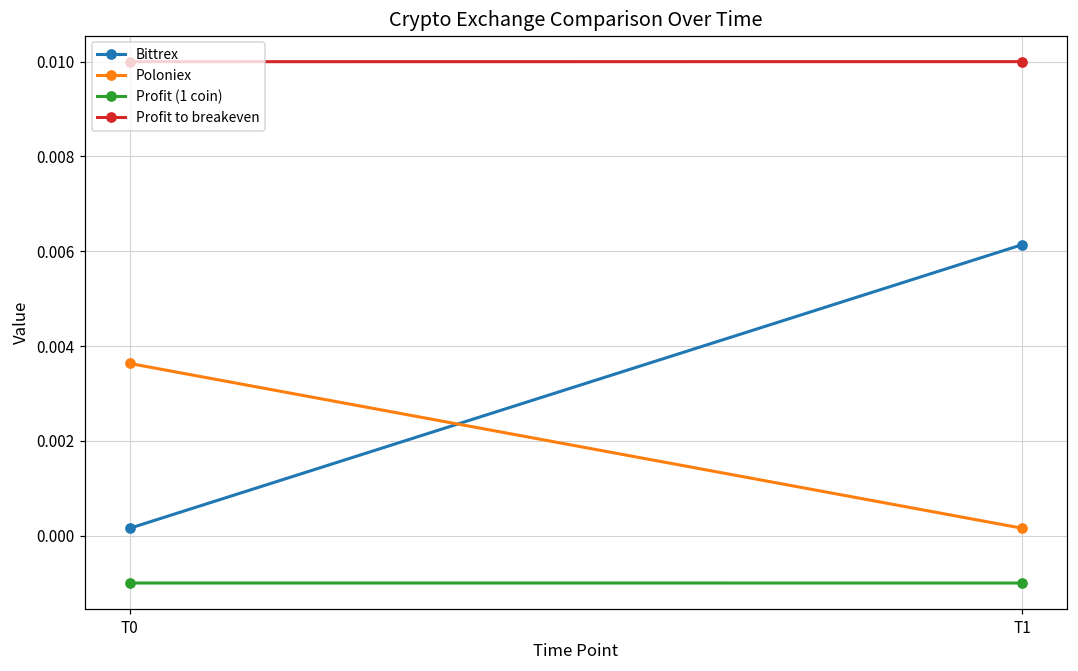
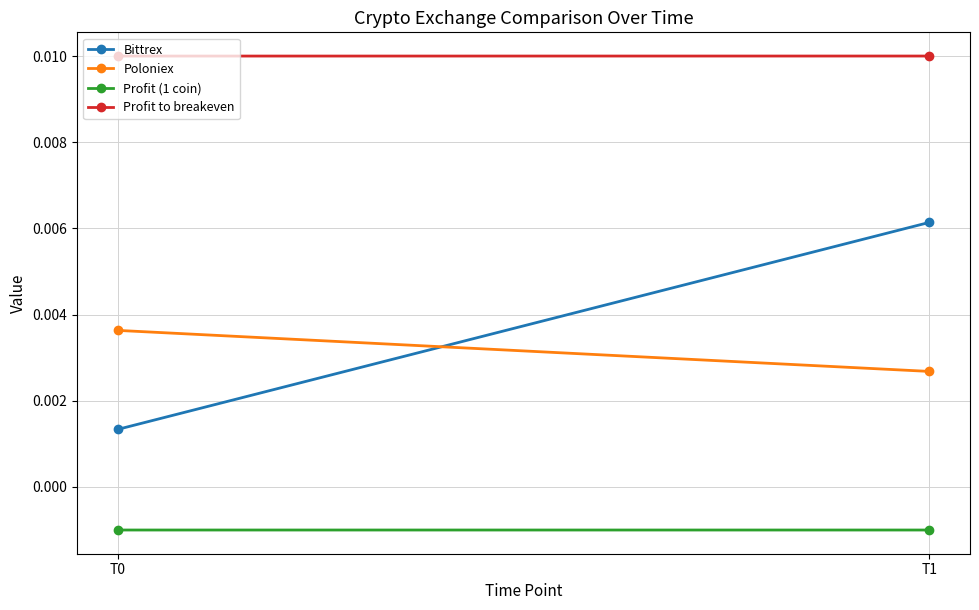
Bittrex, T0: 0.0002 -> 0.0013
Poloniex, T1: 0.0002 -> 0.0027
